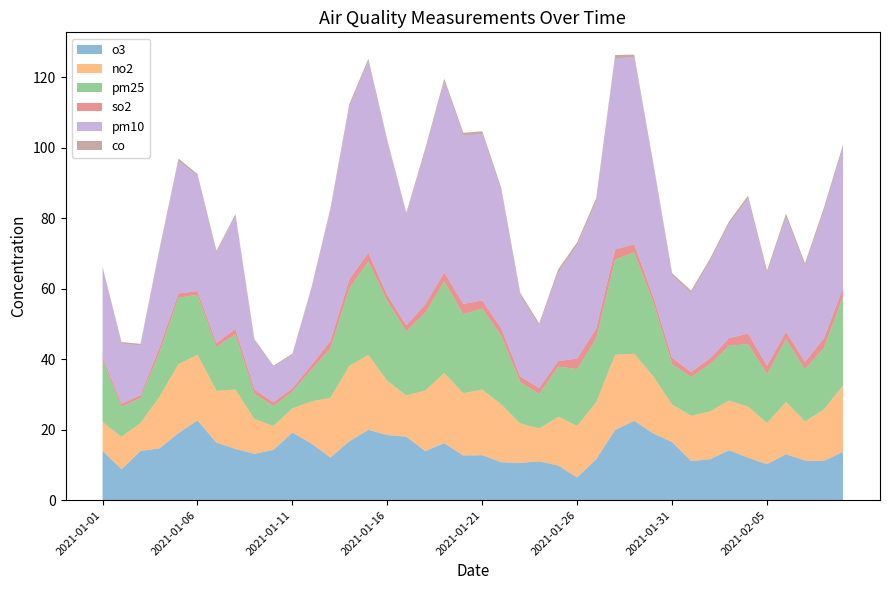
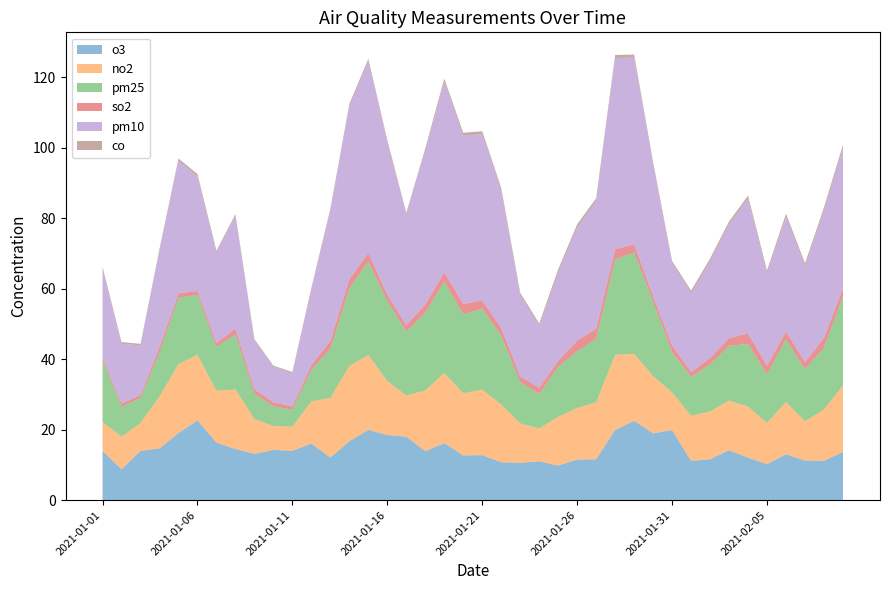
o3, 2021-01-11: 19 -> 14
o3, 2021-01-26: 6 -> 12
o3, 2021-01-31: 16 -> 20
